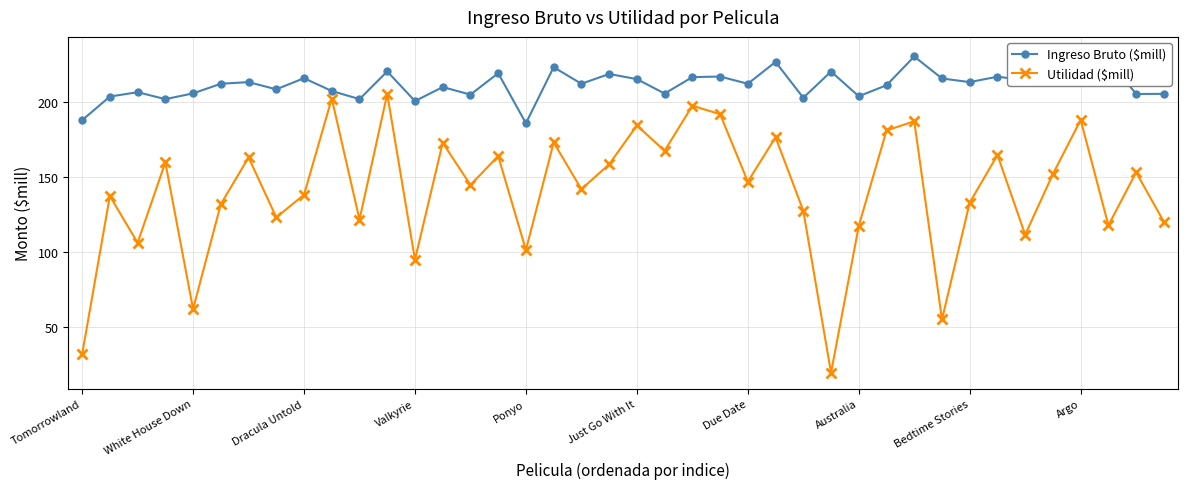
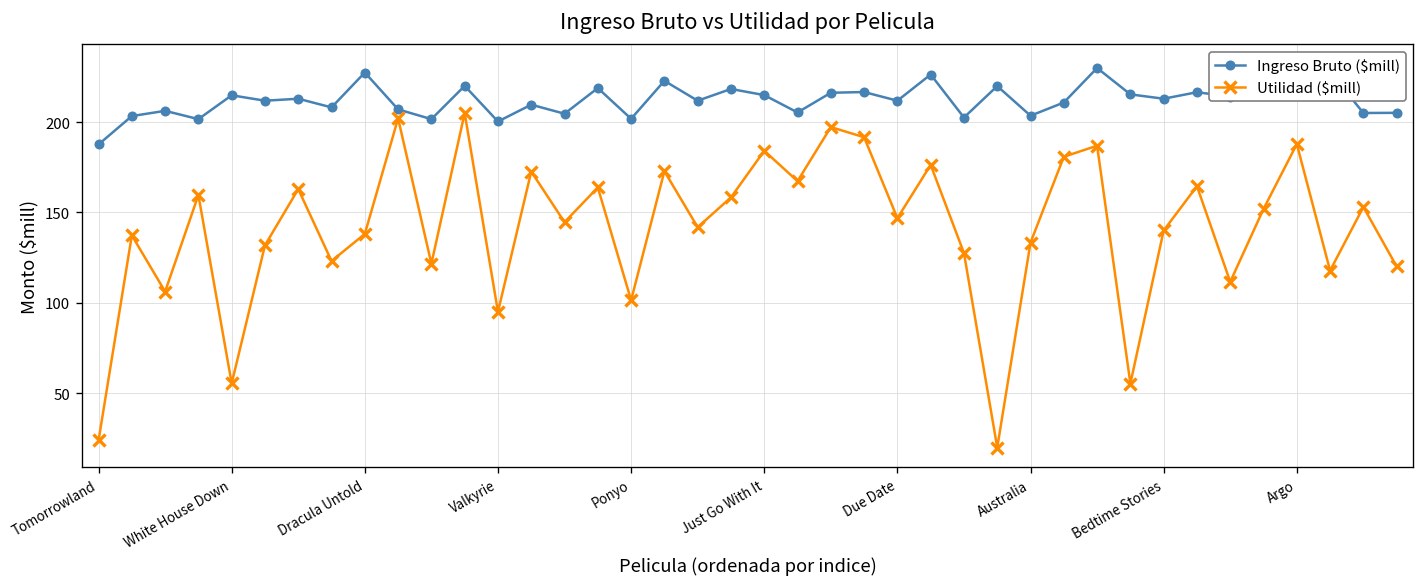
Utilidad ($mill), Tomorrowland: 32 -> 24
Ingreso Bruto ($mill), White House Down: 205 -> 215
Utilidad ($mill), White House Down: 62 -> 55
Ingreso Bruto ($mill), Dracula Untold: 216 -> 227
Ingreso Bruto ($mill), Ponyo: 186 -> 202
Utilidad ($mill), Australia: 117 -> 133
Utilidad ($mill), Bedtime Stories: 133 -> 140
